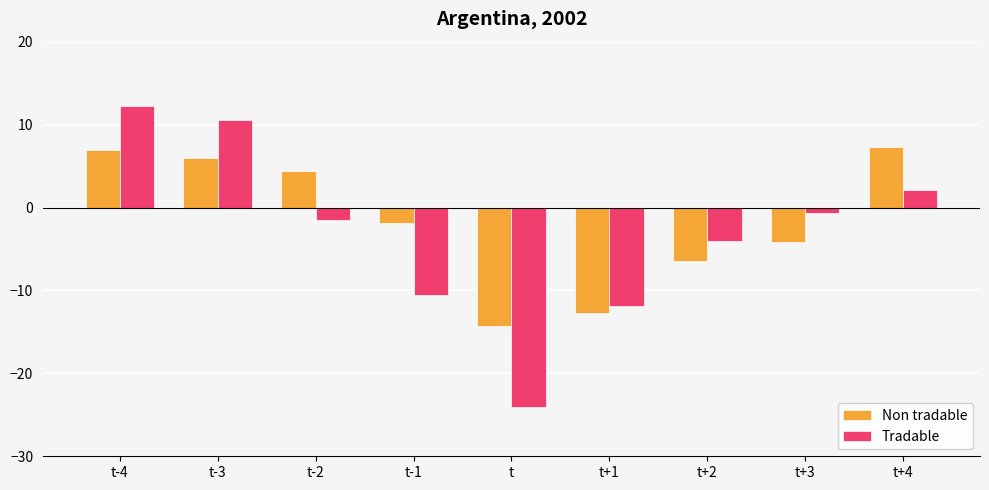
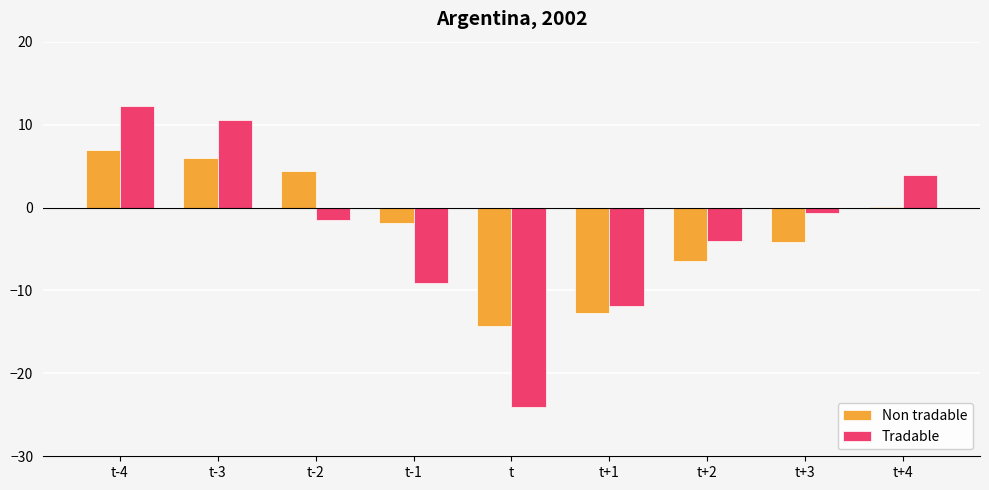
Tradable, t-1: -10 -> -9
Non tradable, t+4: 7 -> 0
Tradable, t+4: 2 -> 4
